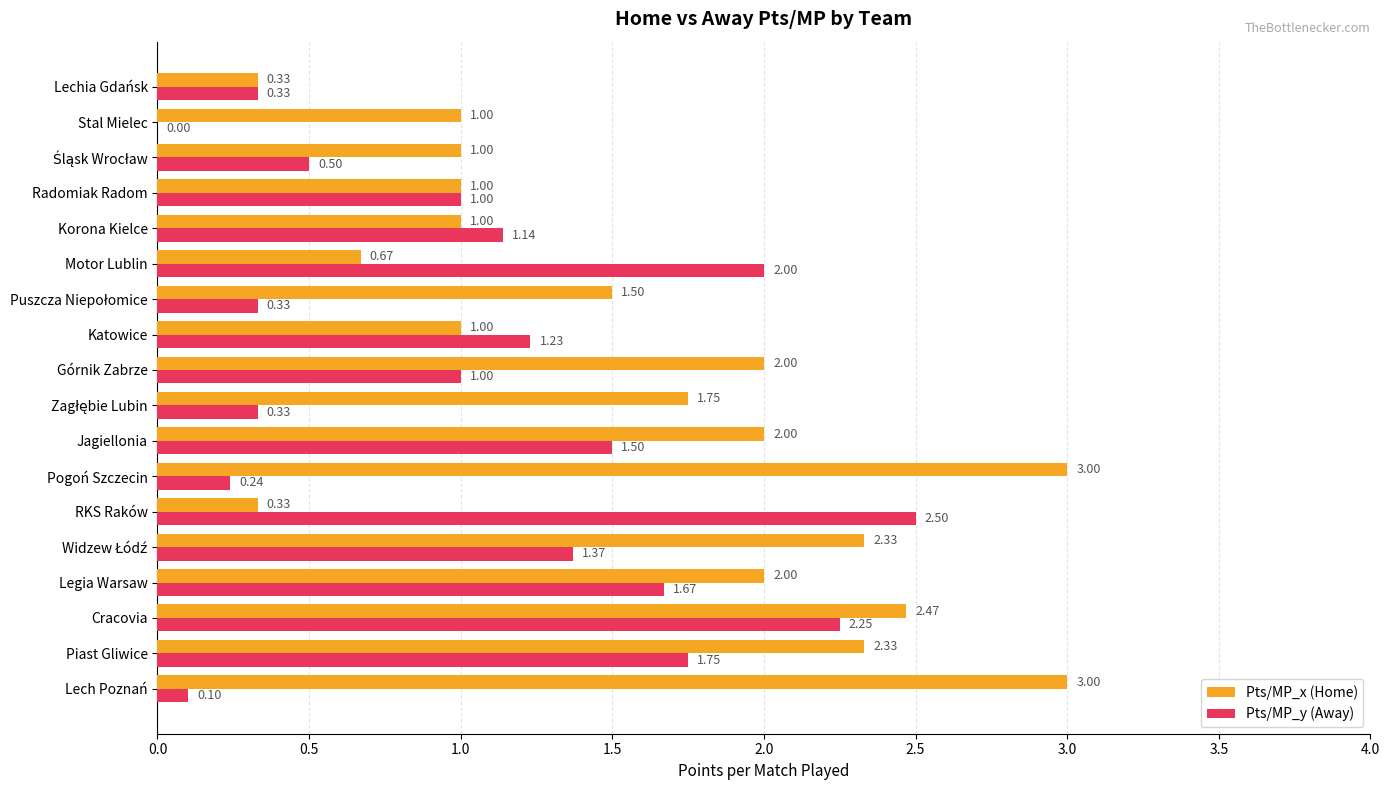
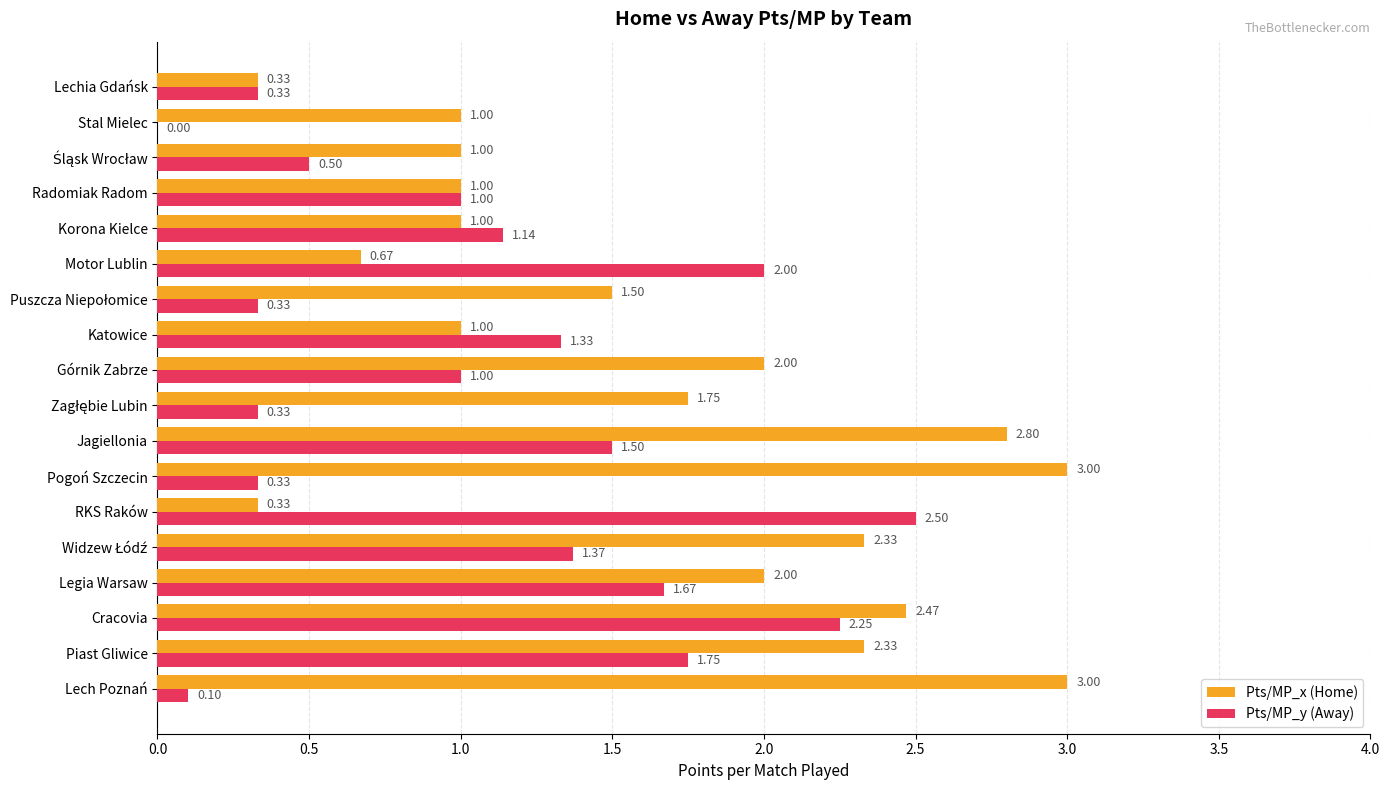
Pts/MP_y (Away), Katowice: 1.23 -> 1.33
Pts/MP_x (Home), Jagiellonia: 2.00 -> 2.80
Pts/MP_y (Away), Pogoń Szczecin: 0.24 -> 0.33
